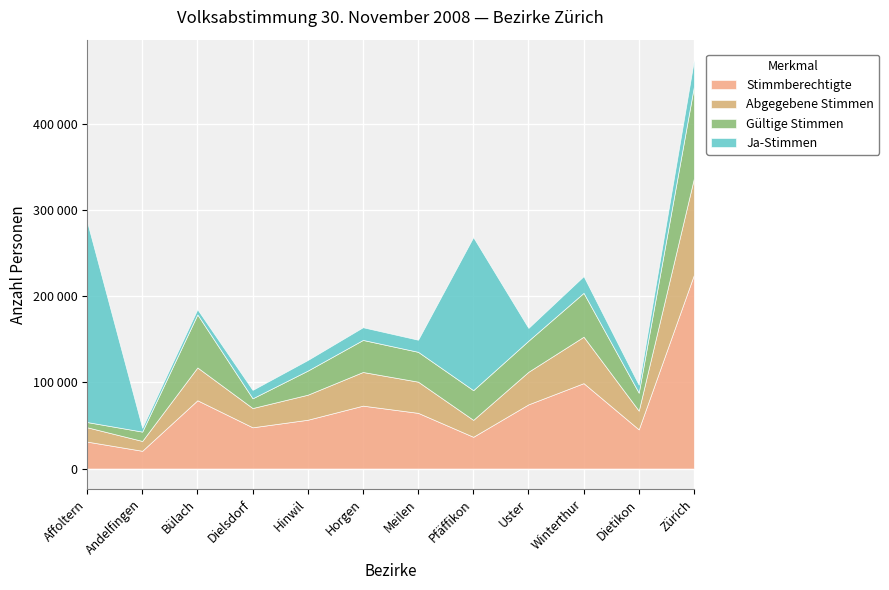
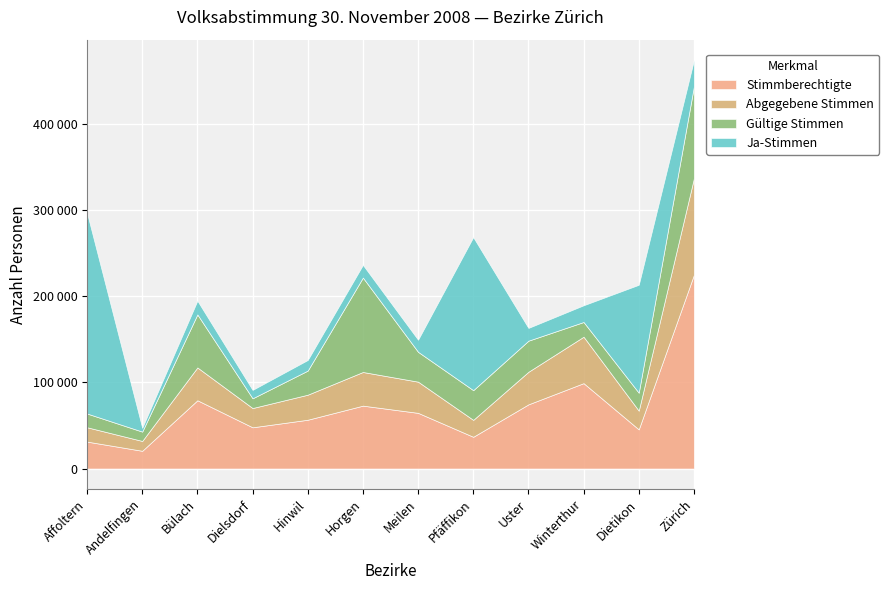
Gültige Stimmen, Affoltern: 10000 -> 20000
Ja-Stimmen, Bülach: 10000 -> 20000
Gültige Stimmen, Horgen: 40000 -> 110000
Gültige Stimmen, Winterthur: 50000 -> 20000
Ja-Stimmen, Dietikon: 10000 -> 130000
